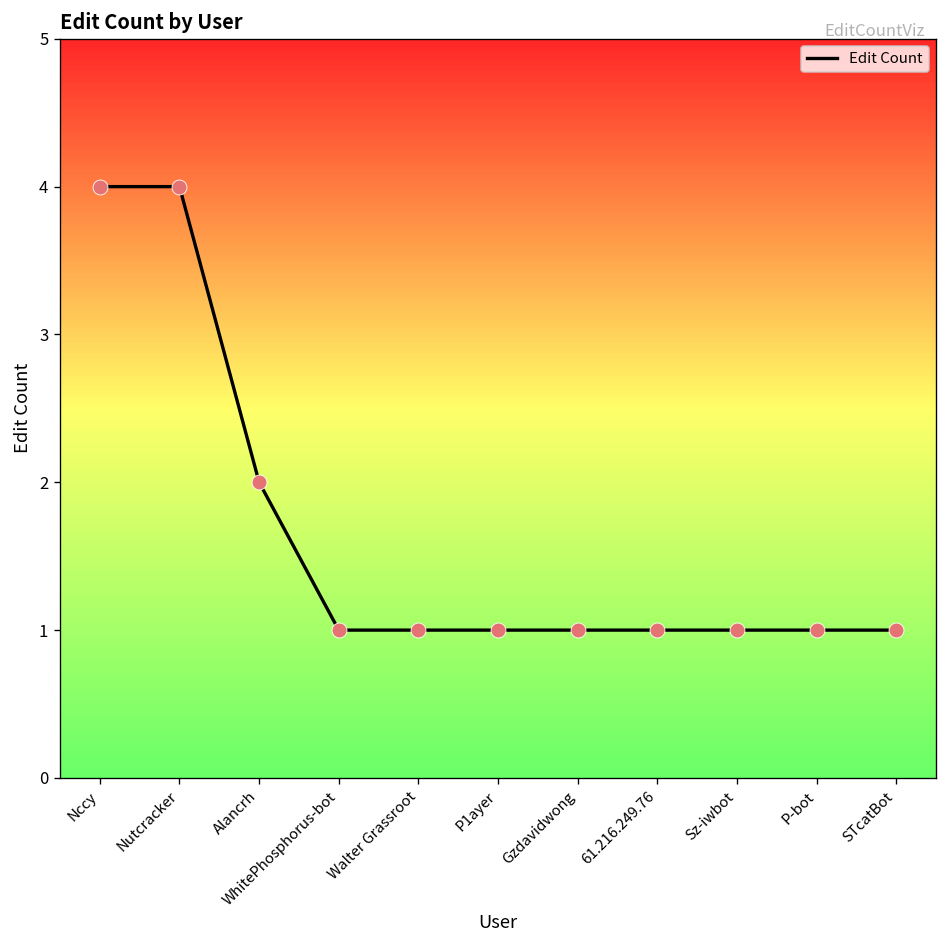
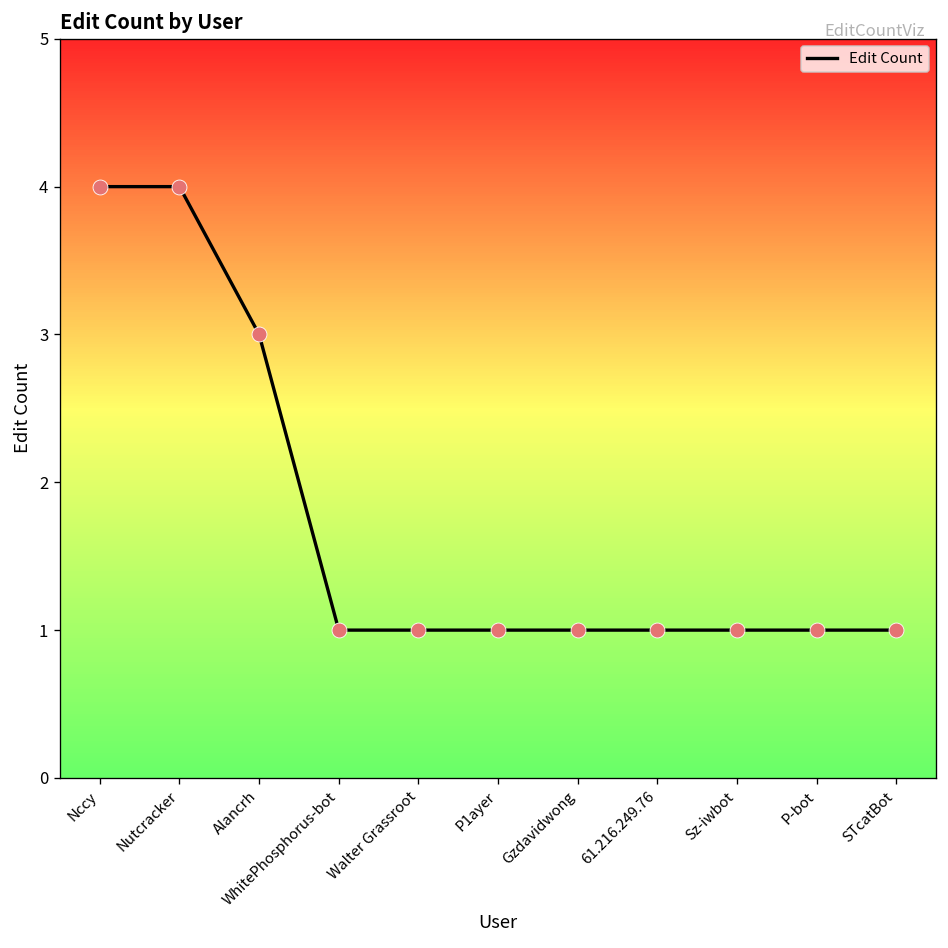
Alancrh: 2 -> 3
